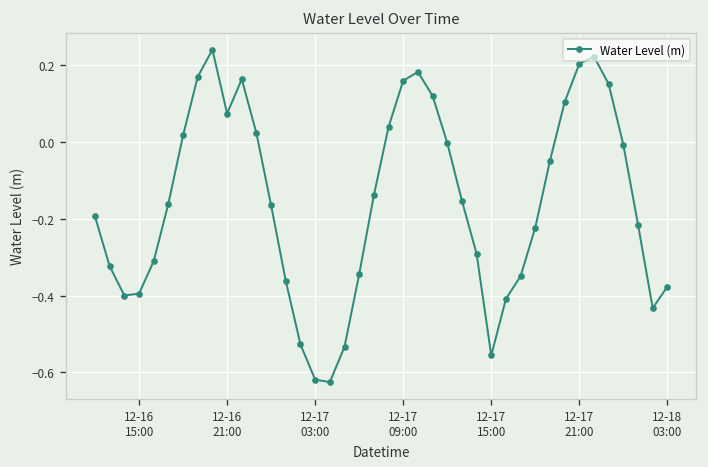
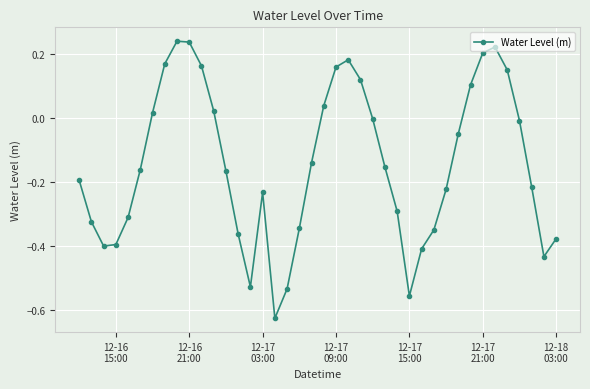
12-16 21:00: 0.07 -> 0.24
12-17 03:00: -0.62 -> -0.23
